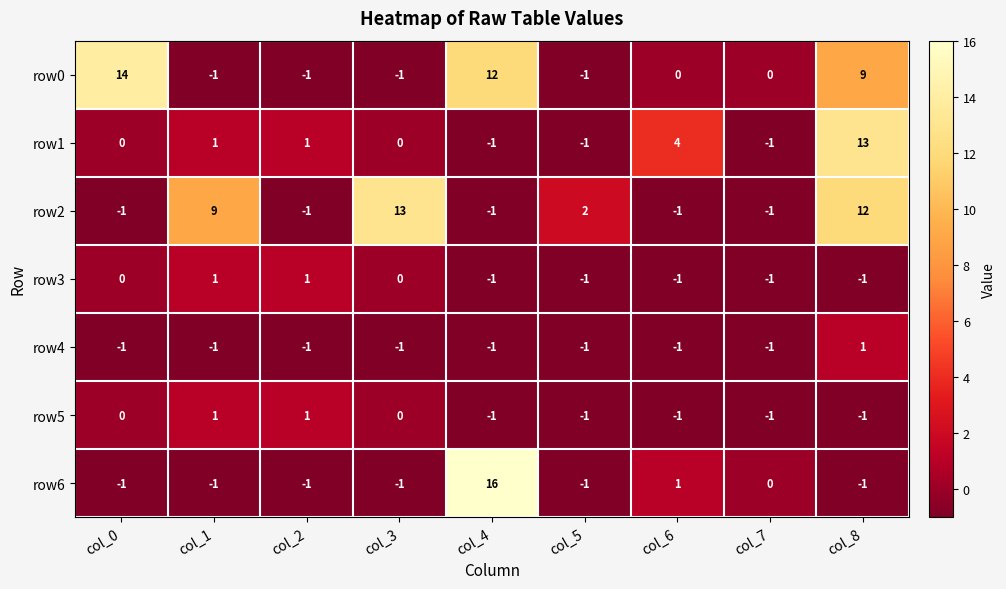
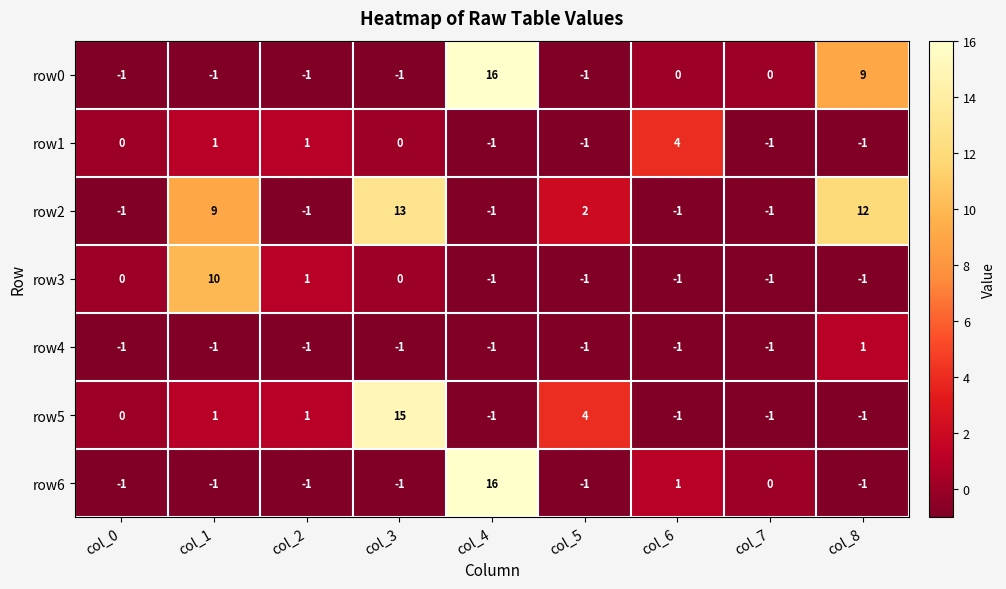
row0, col_0: 14 -> -1
row0, col_4: 12 -> 16
row1, col_8: 13 -> -1
row3, col_1: 1 -> 10
row5, col_3: 0 -> 15
row5, col_5: -1 -> 4
